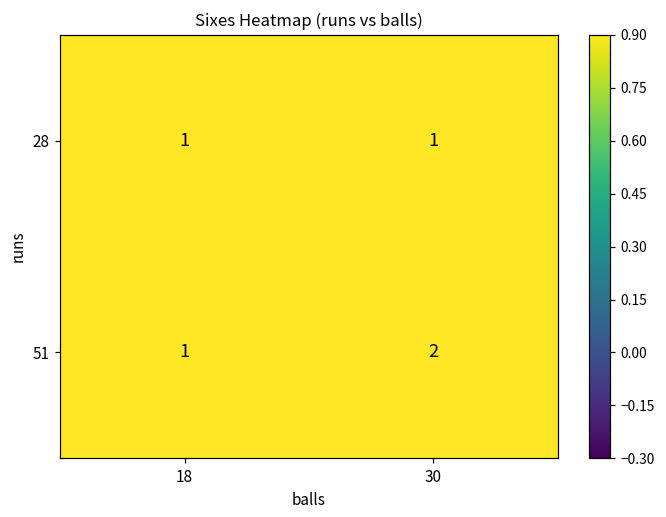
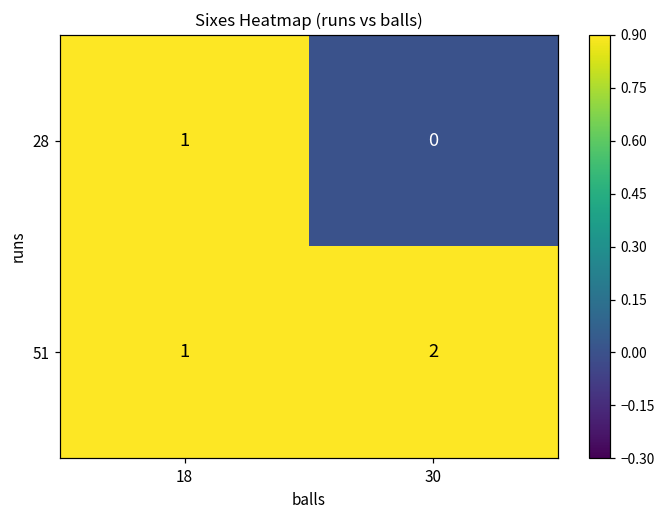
28, 30: 1 -> 0
